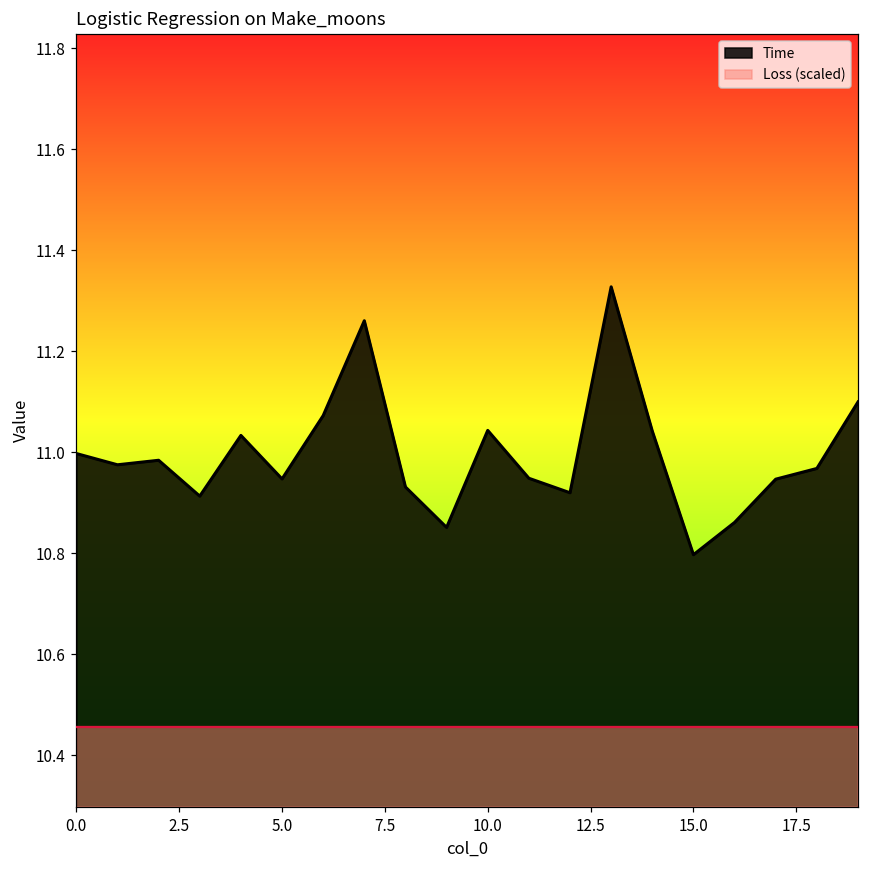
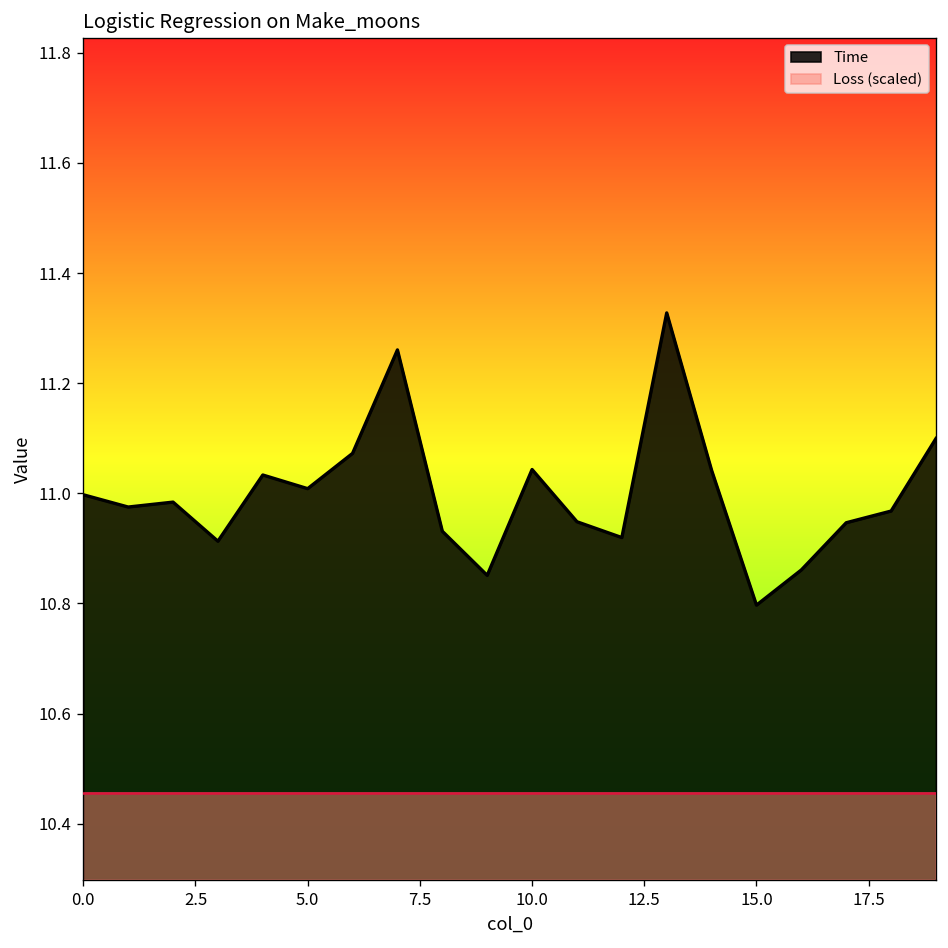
Time, 5.0: 10.95 -> 11.01
